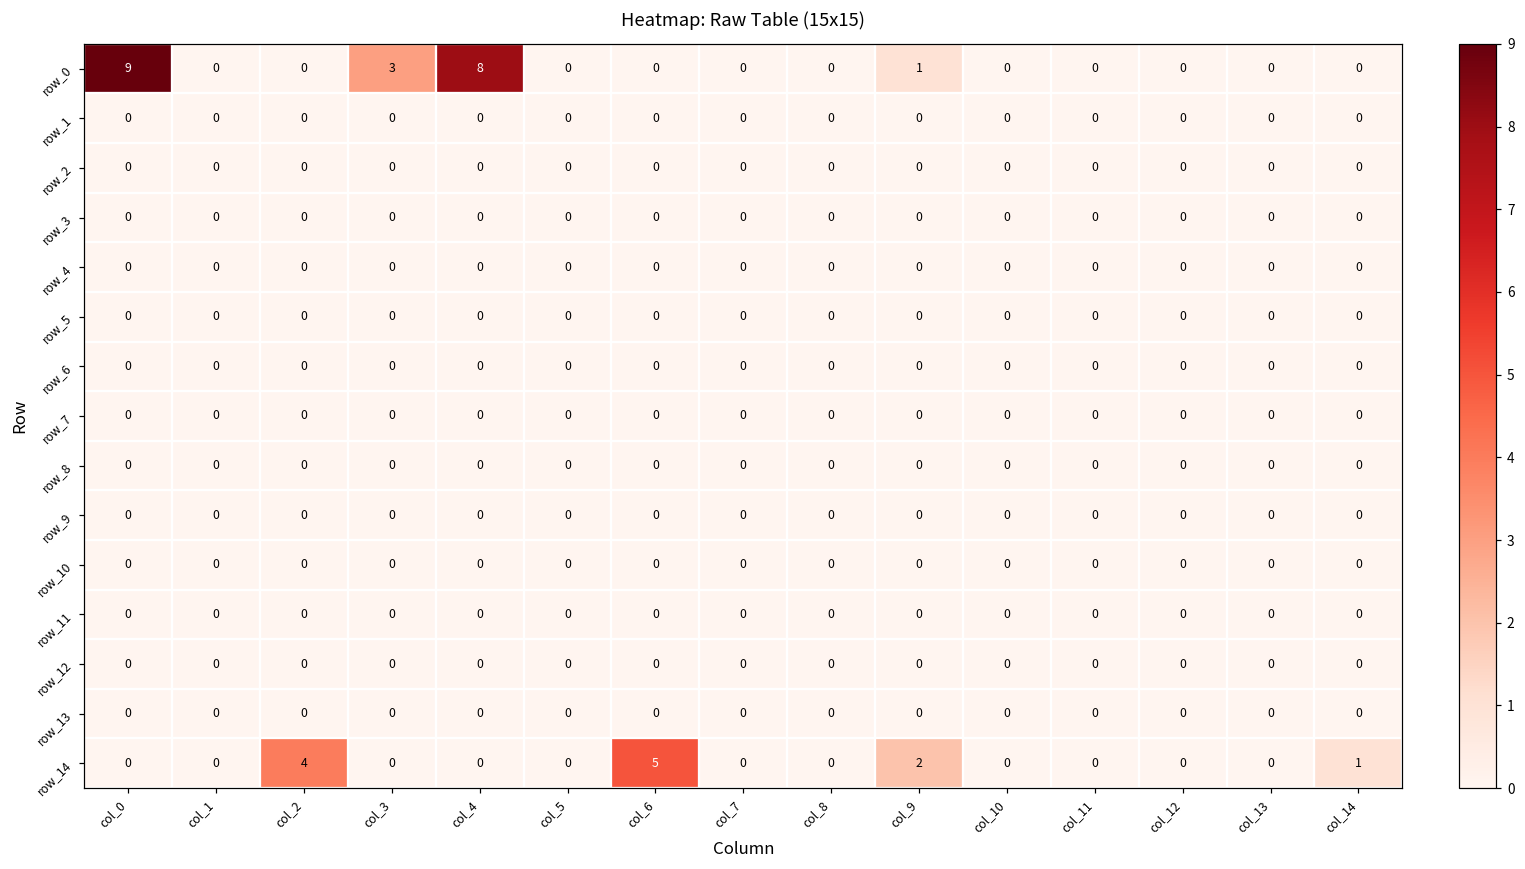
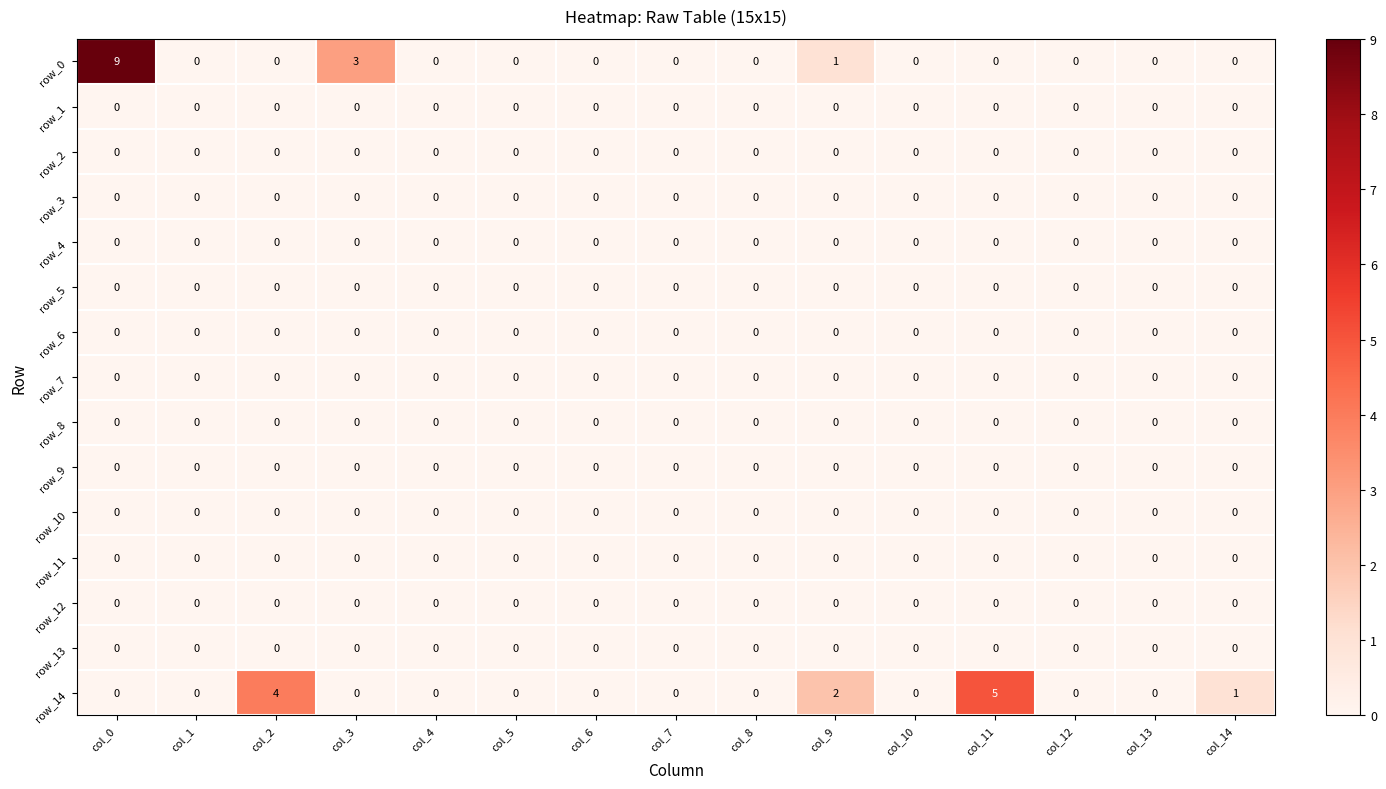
row_0, col_4: 8 -> 0
row_14, col_6: 5 -> 0
row_14, col_11: 0 -> 5
